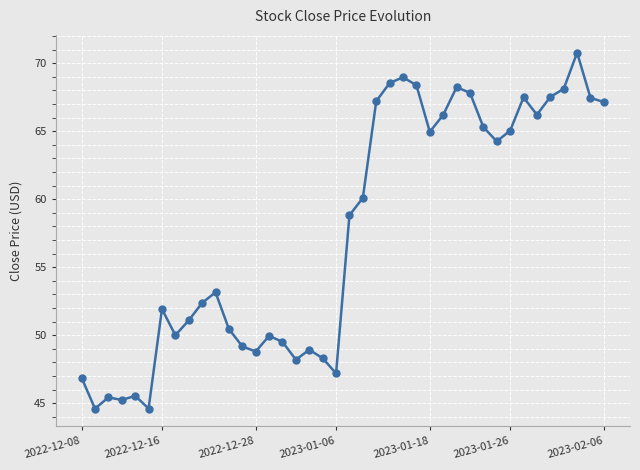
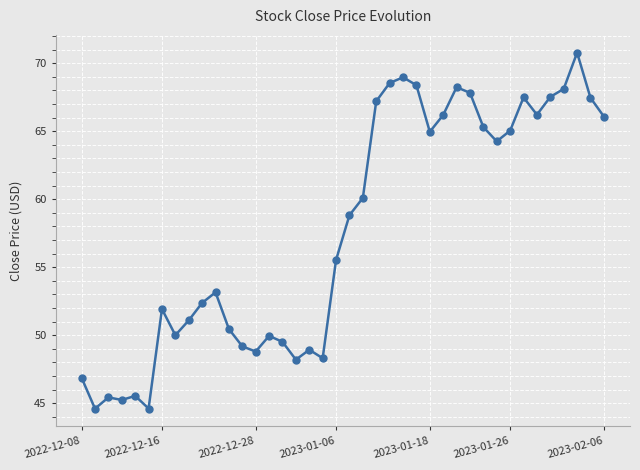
2023-01-06: 47.2 -> 55.5
2023-02-06: 67.1 -> 66.1
